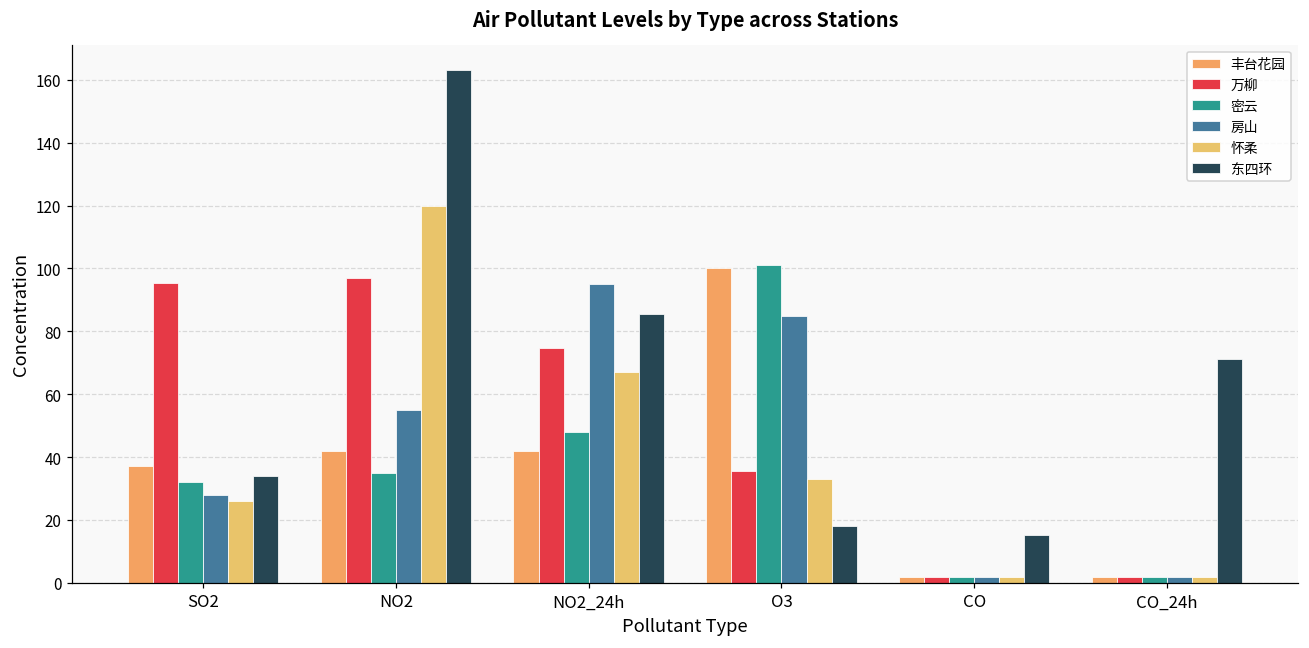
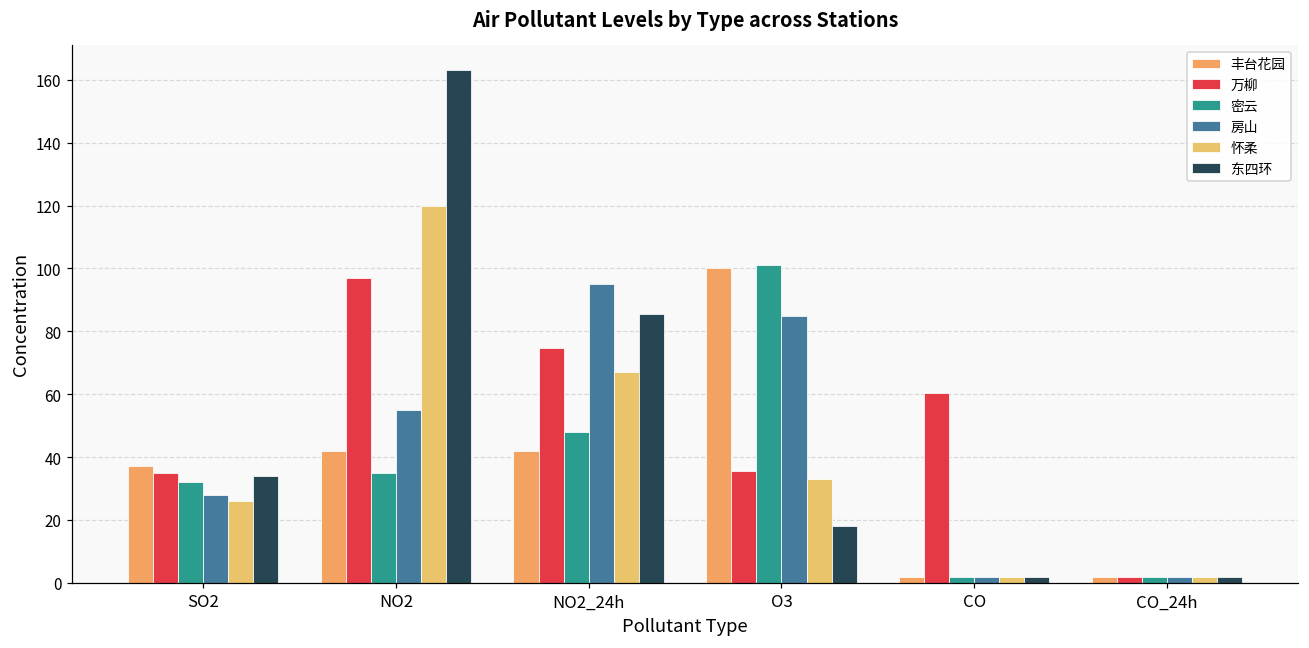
万柳, SO2: 95 -> 35
万柳, CO: 2 -> 60
东四环, CO: 15 -> 2
东四环, CO_24h: 71 -> 2
